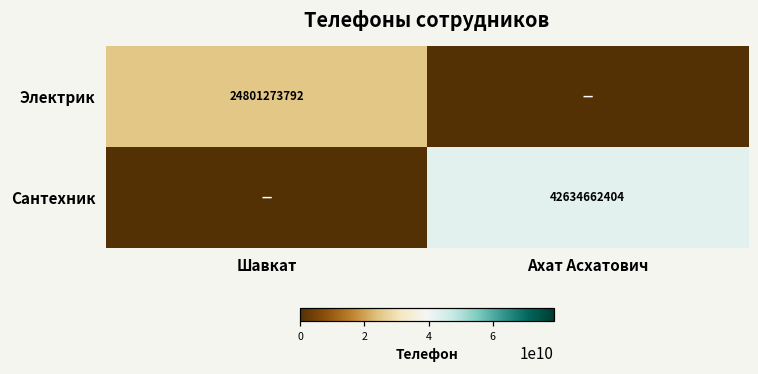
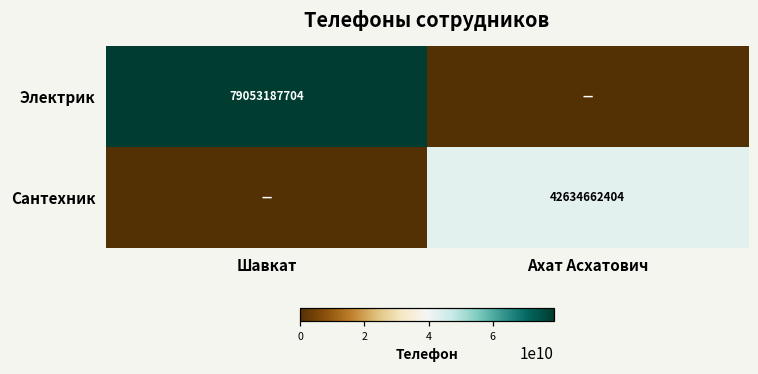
Электрик, Шавкат: 24801273792 -> 79053187704
